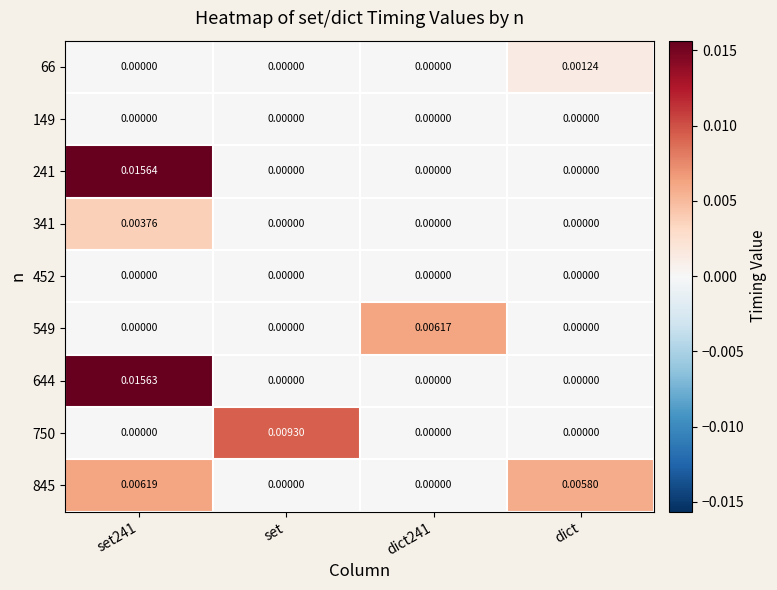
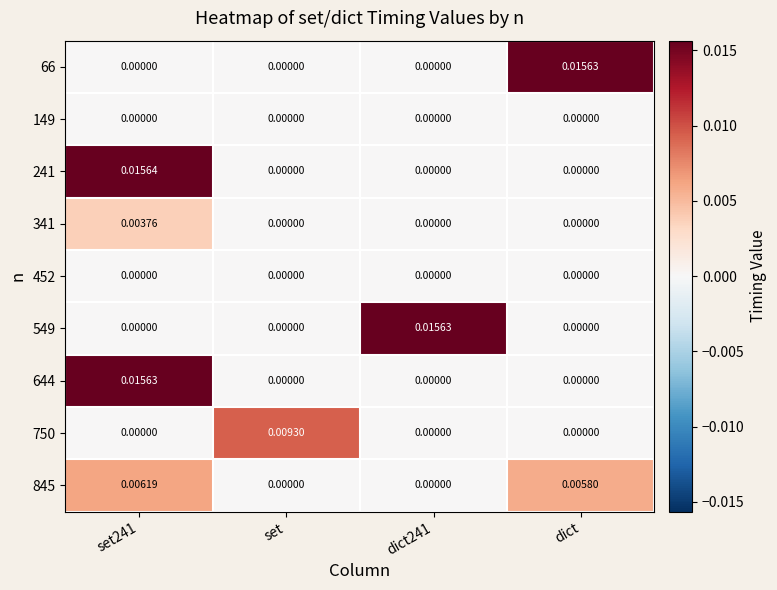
66, dict: 0.00124 -> 0.01563
549, dict241: 0.00617 -> 0.01563
